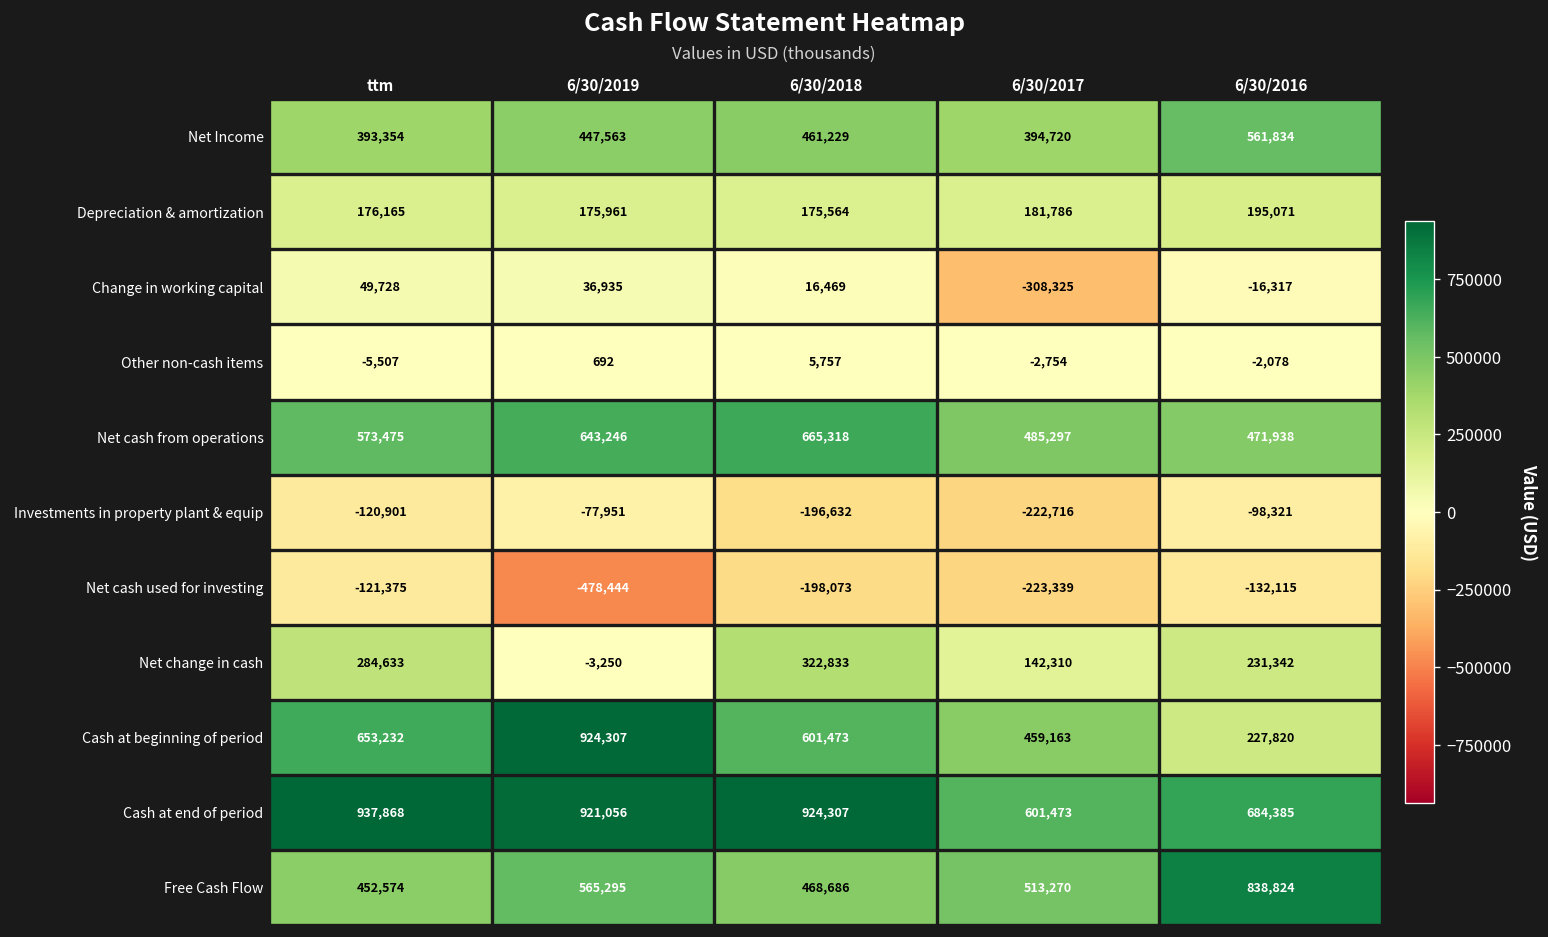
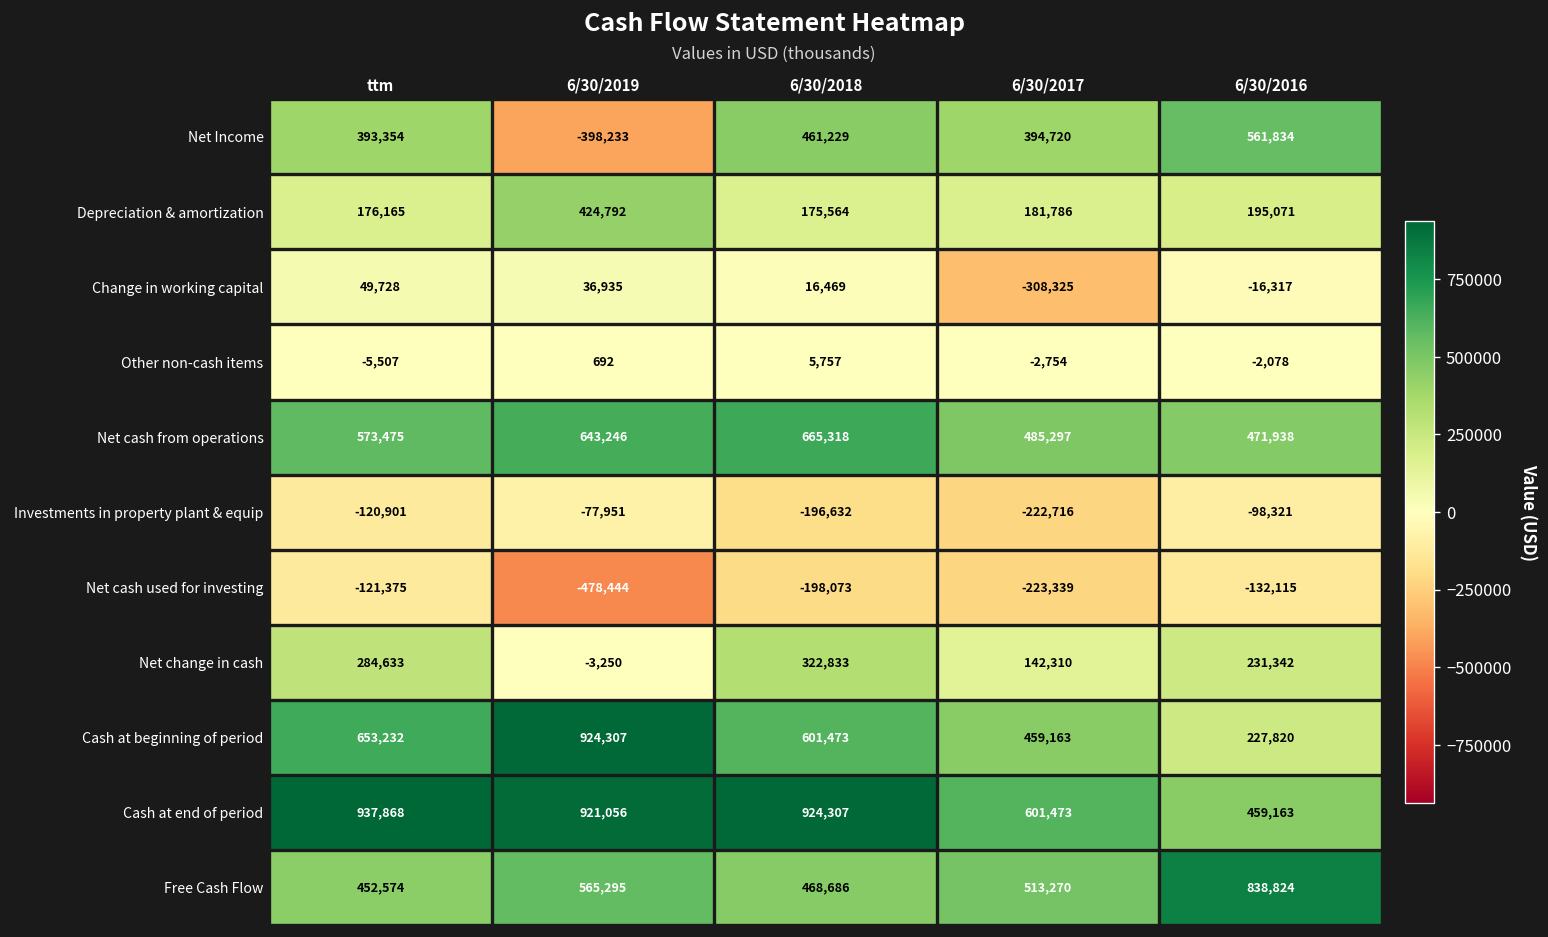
Net Income, 6/30/2019: 447,563 -> -398,233
Depreciation & amortization, 6/30/2019: 175,961 -> 424,792
Cash at end of period, 6/30/2016: 684,385 -> 459,163
